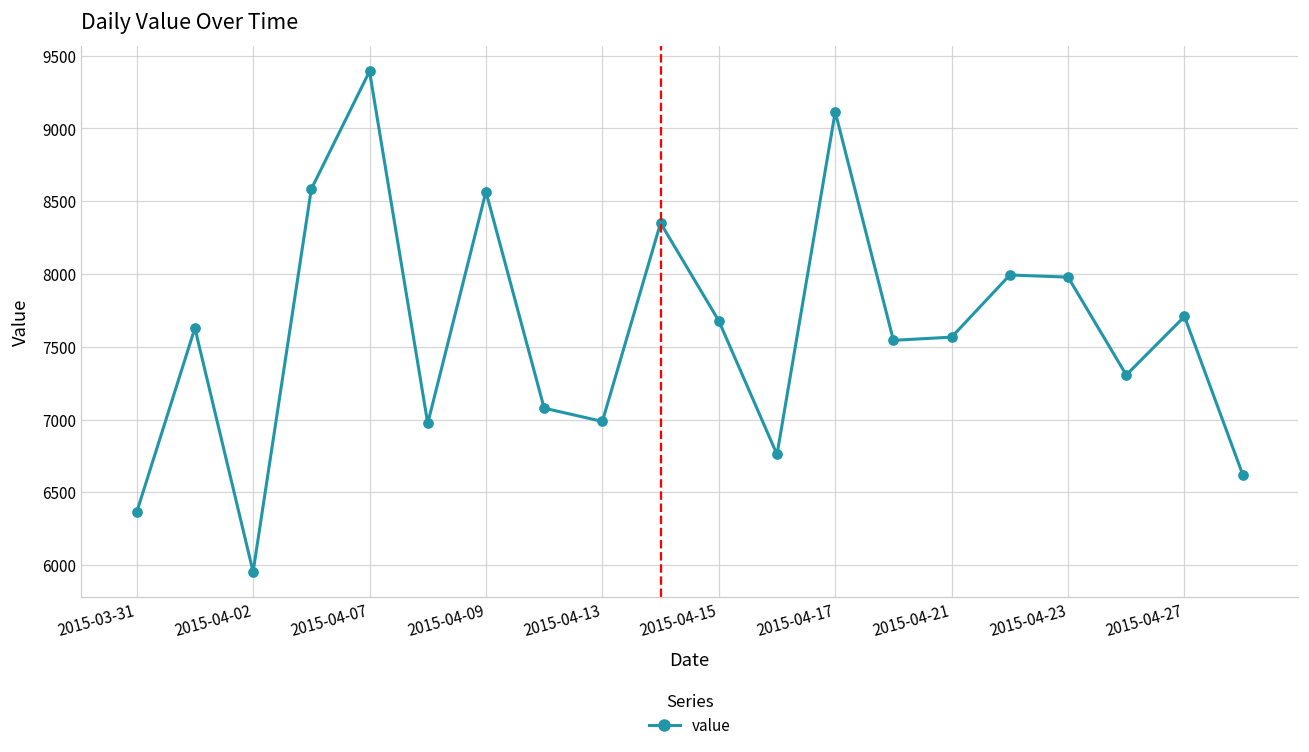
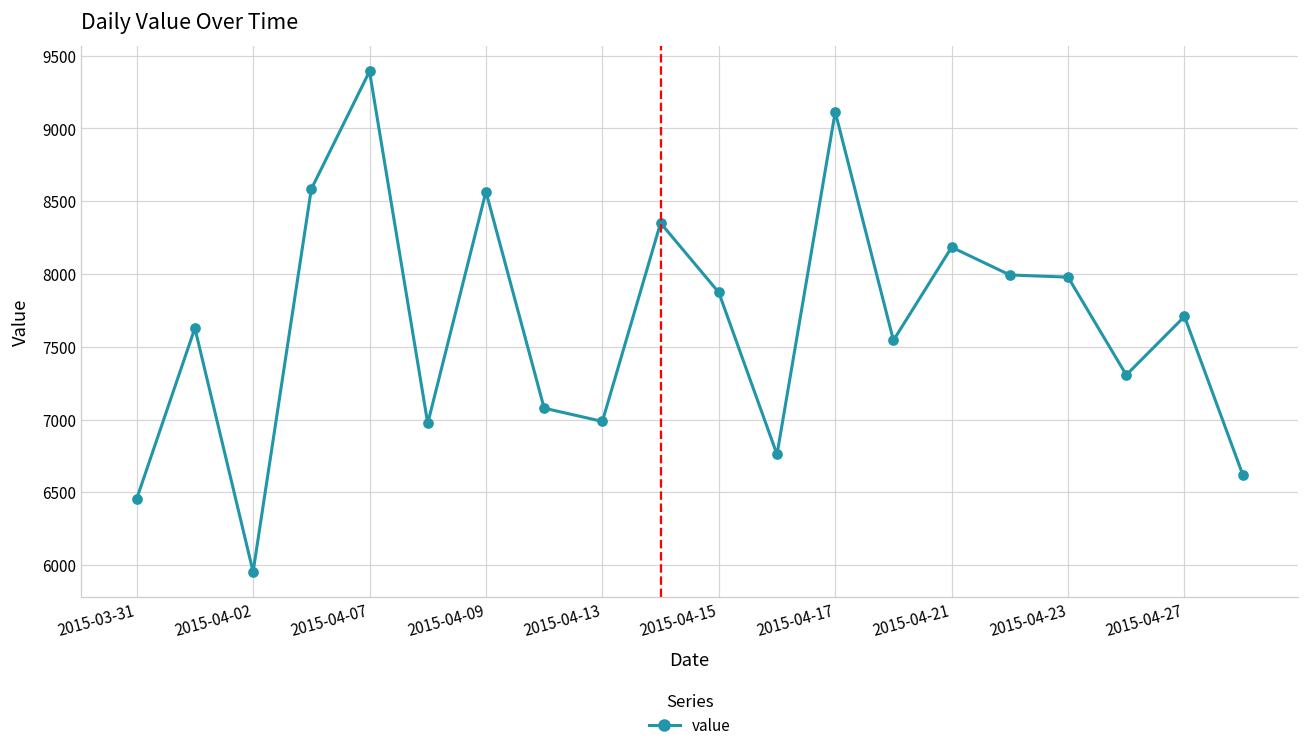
2015-03-31: 6360 -> 6460
2015-04-15: 7680 -> 7870
2015-04-21: 7570 -> 8180
